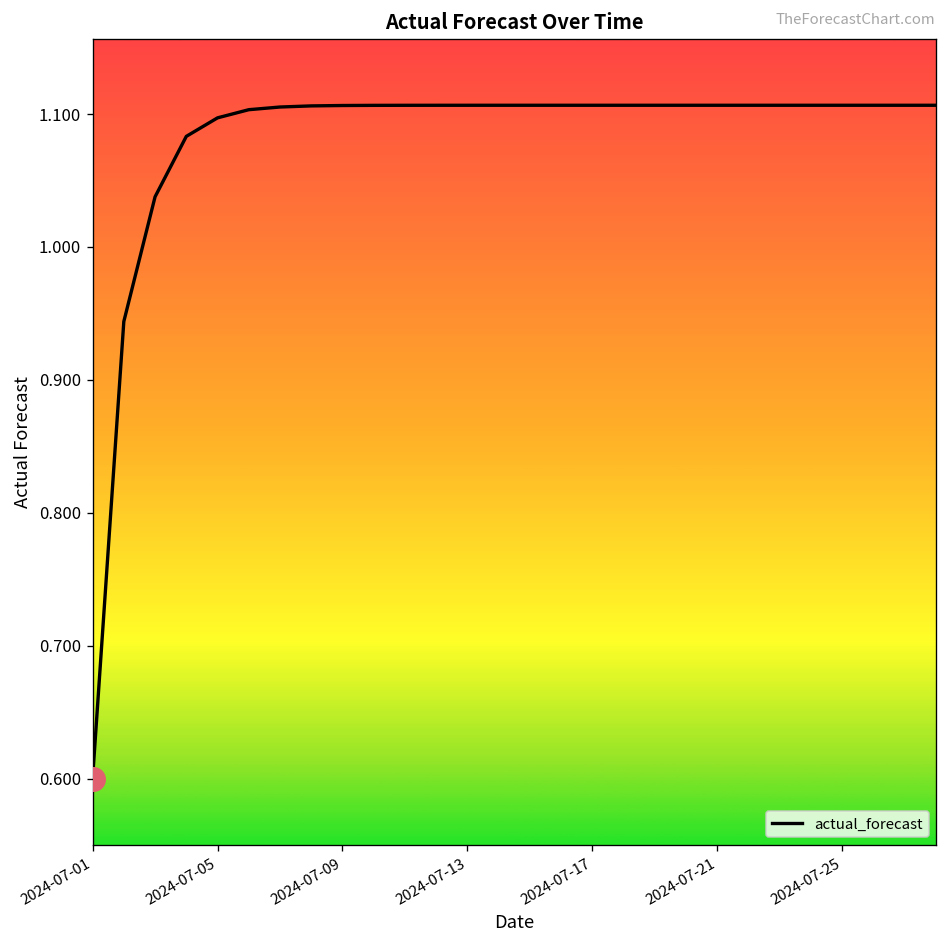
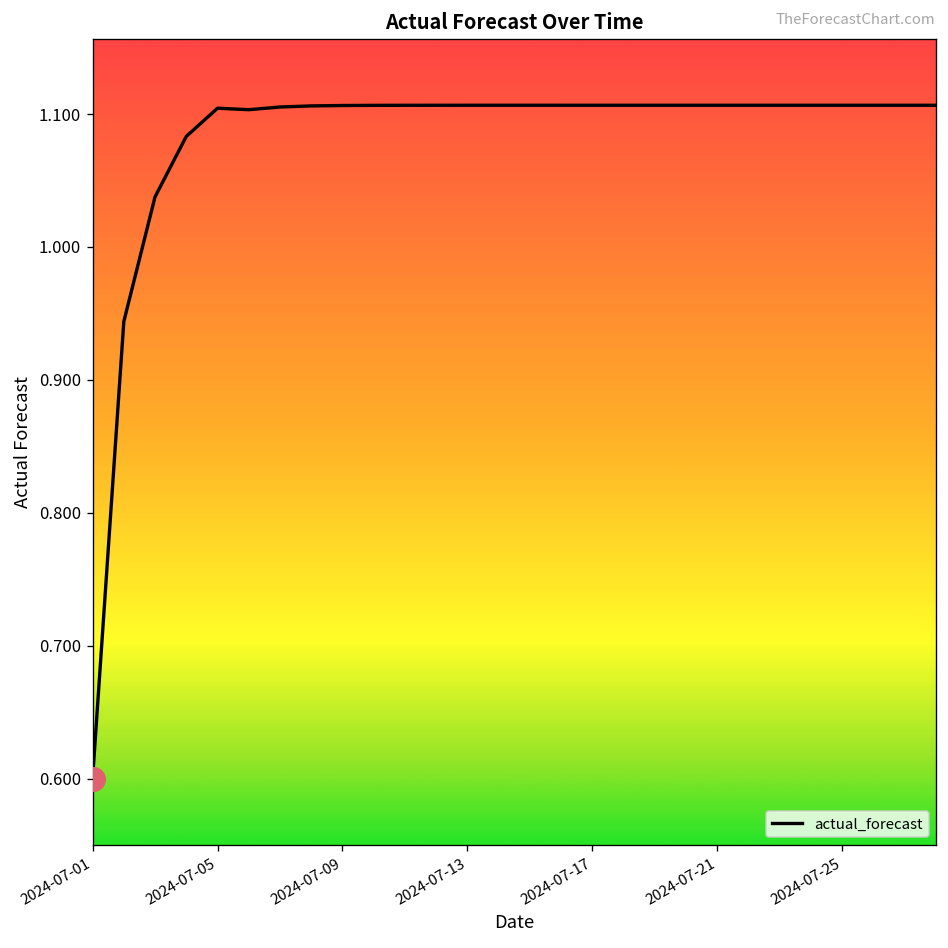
actual_forecast, 2024-07-05: 1.097 -> 1.104
